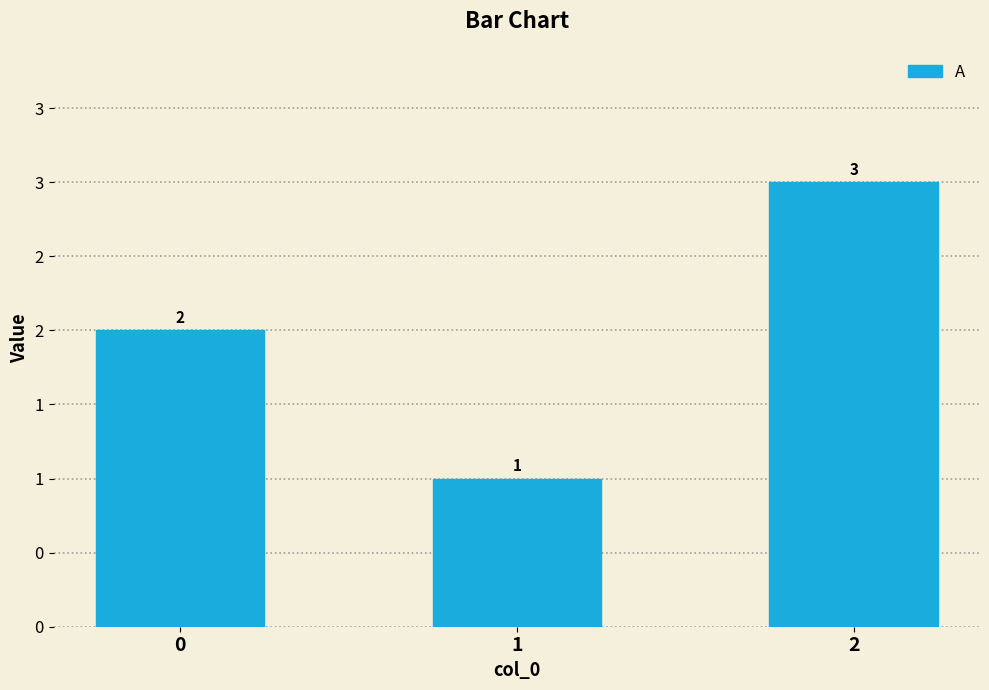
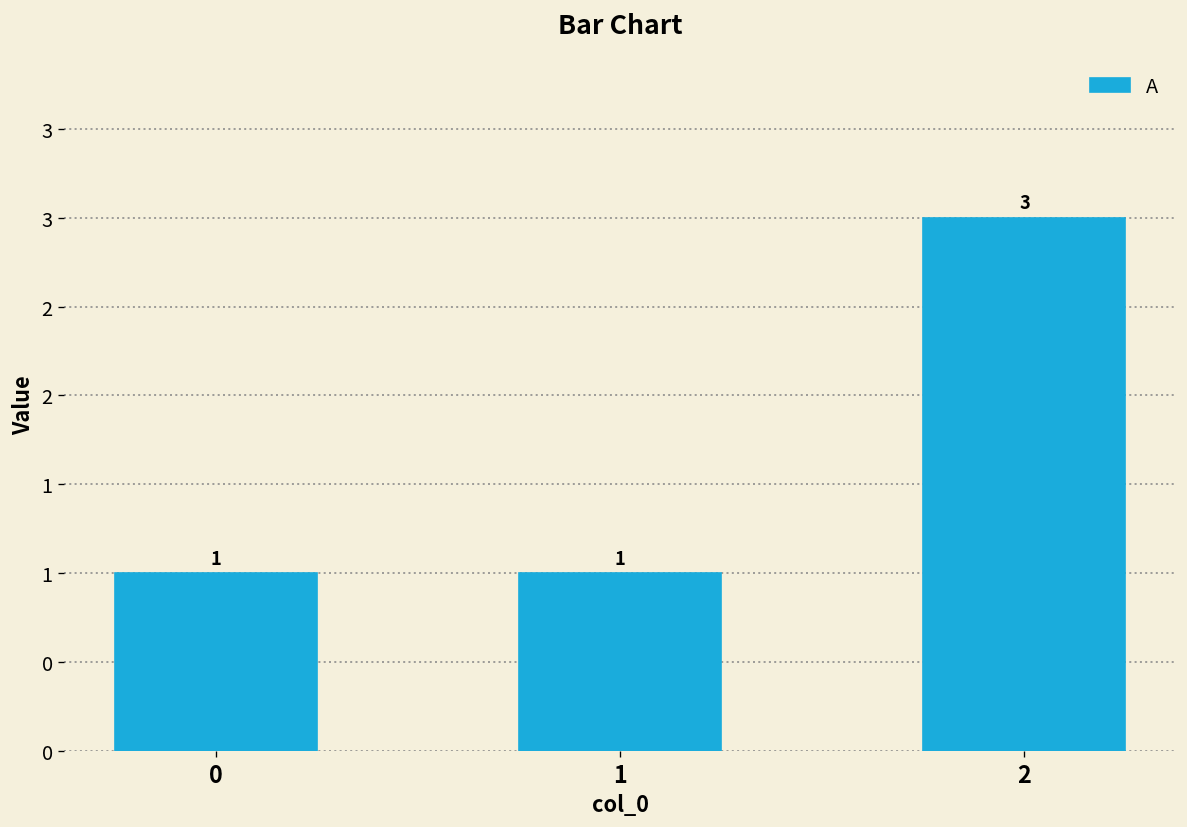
0: 2 -> 1
